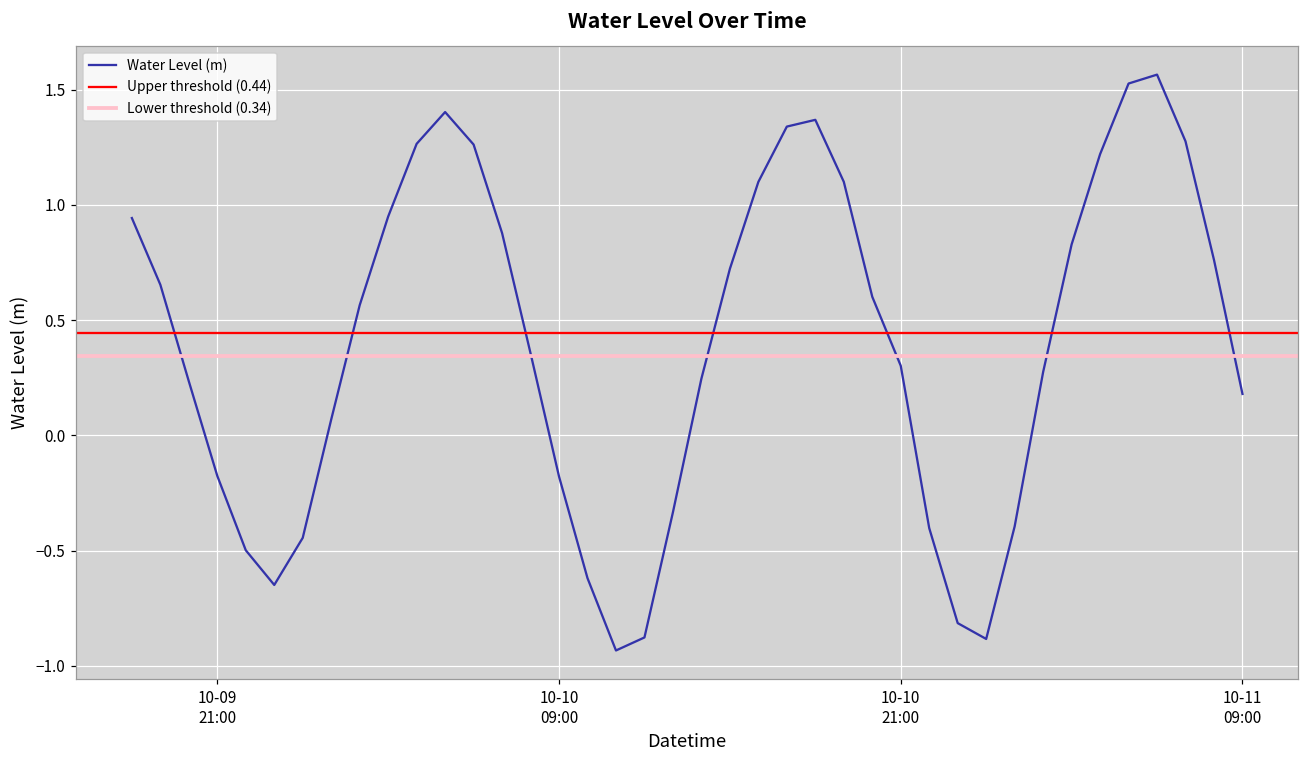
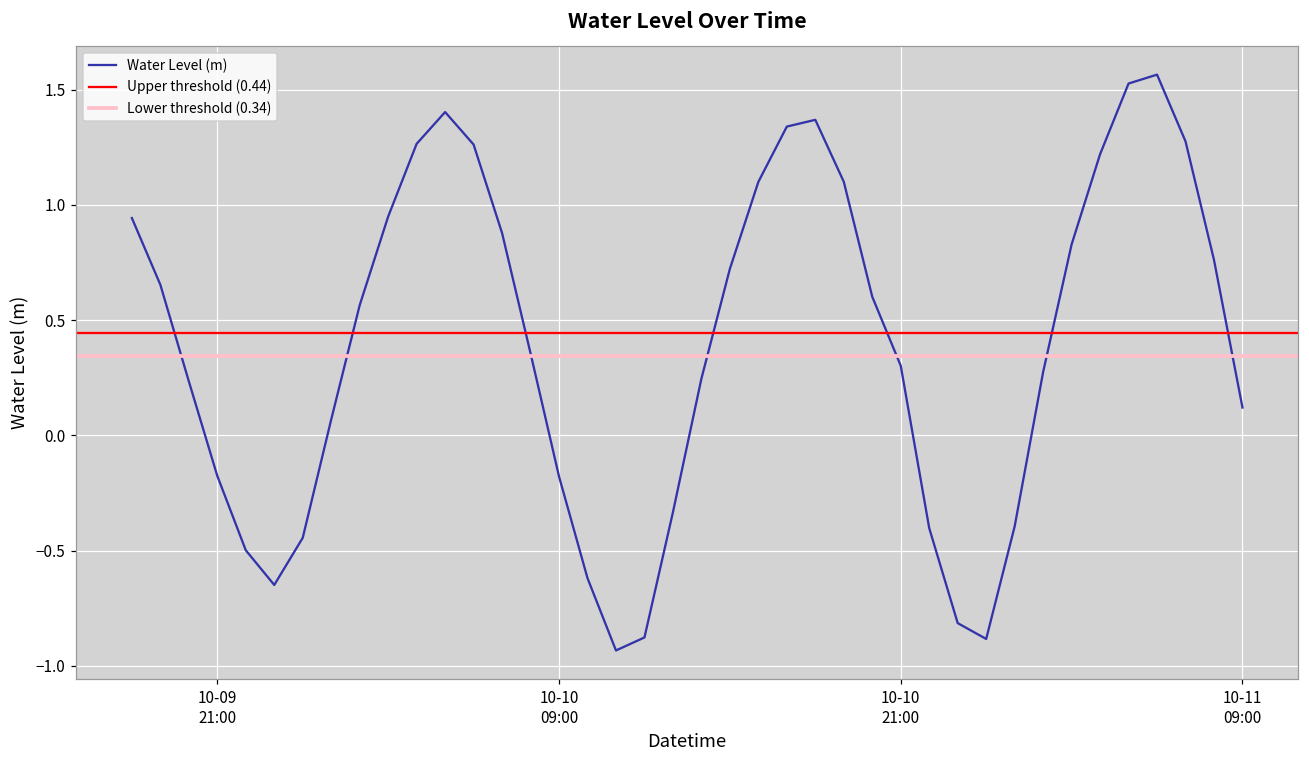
10-11 09:00: 0.18 -> 0.12
